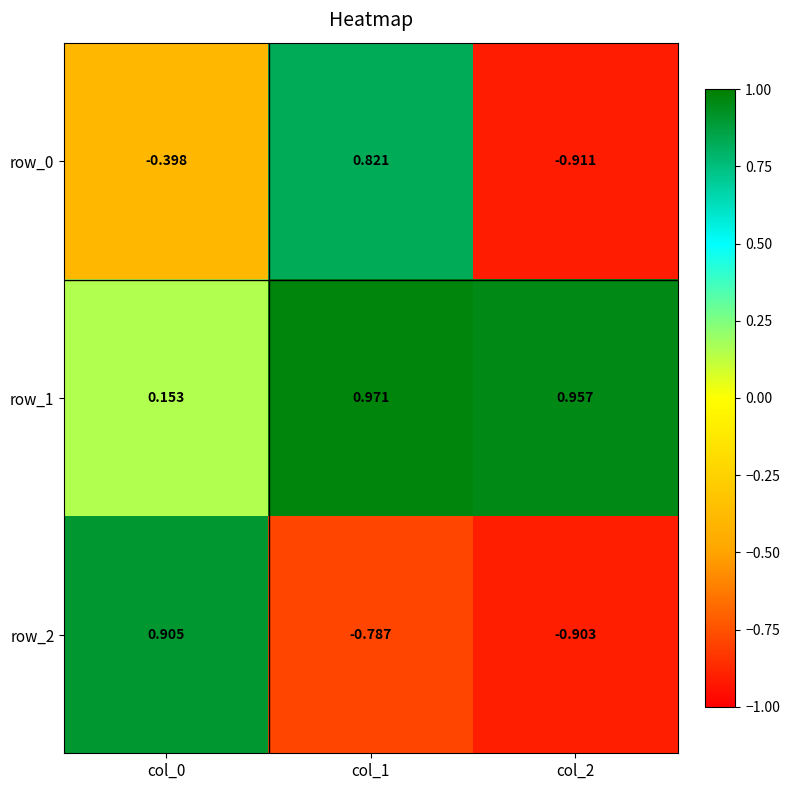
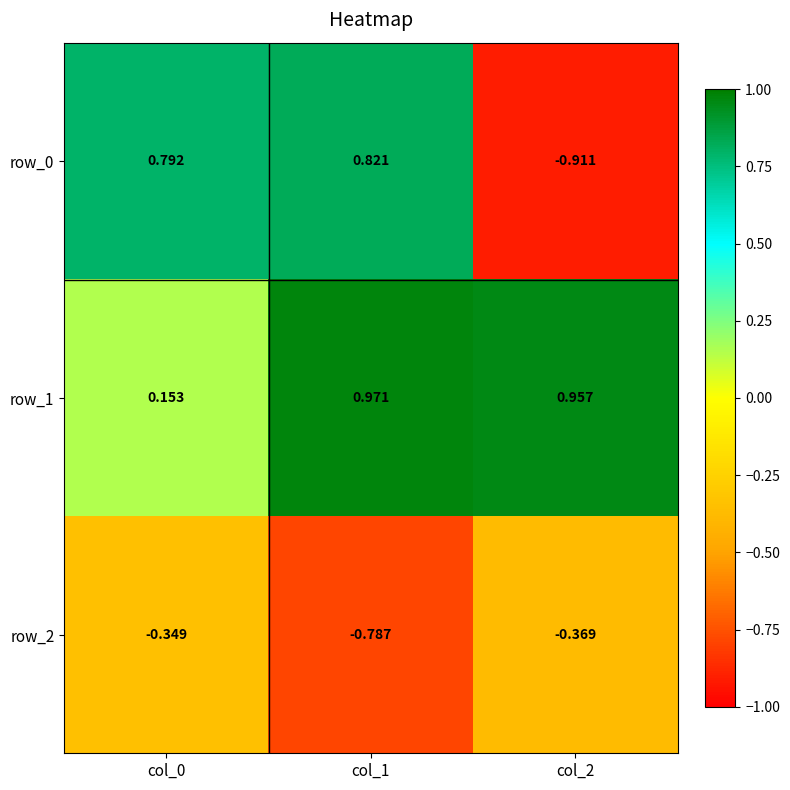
row_0, col_0: -0.398 -> 0.792
row_2, col_0: 0.905 -> -0.349
row_2, col_2: -0.903 -> -0.369
